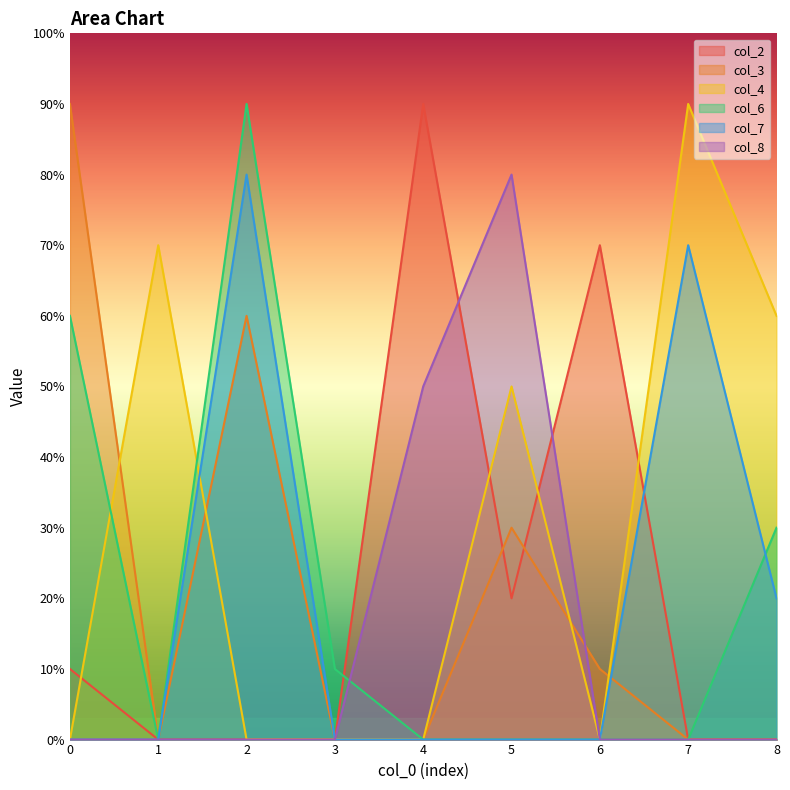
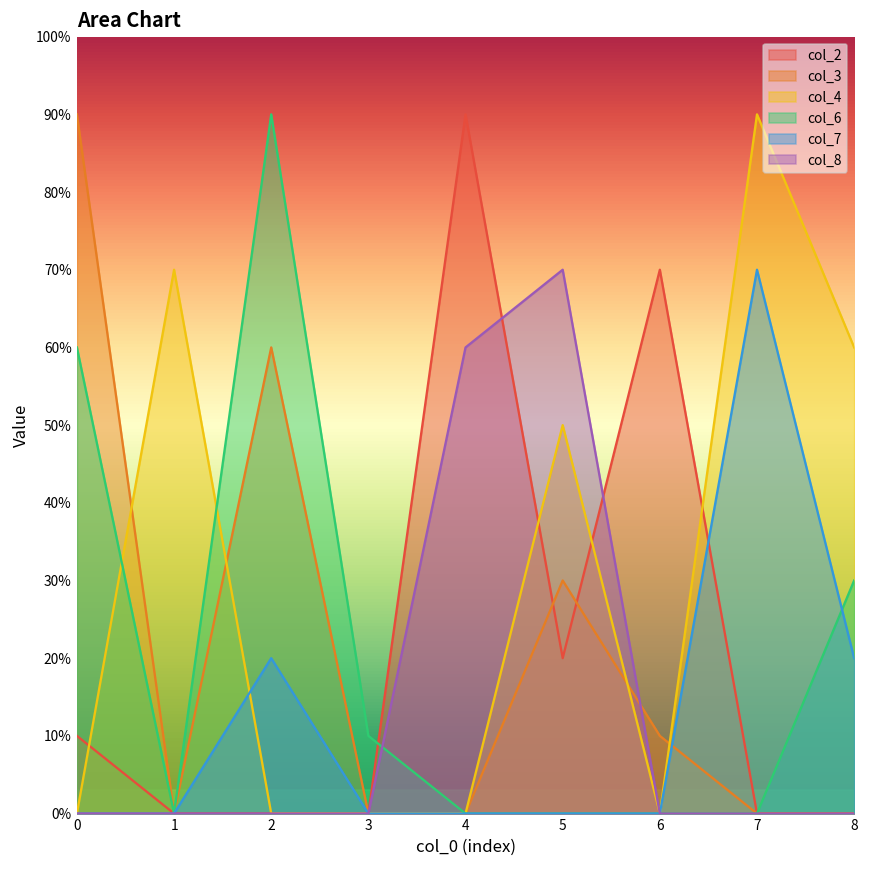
col_7, 2: 80% -> 20%
col_8, 4: 50% -> 60%
col_8, 5: 80% -> 70%
